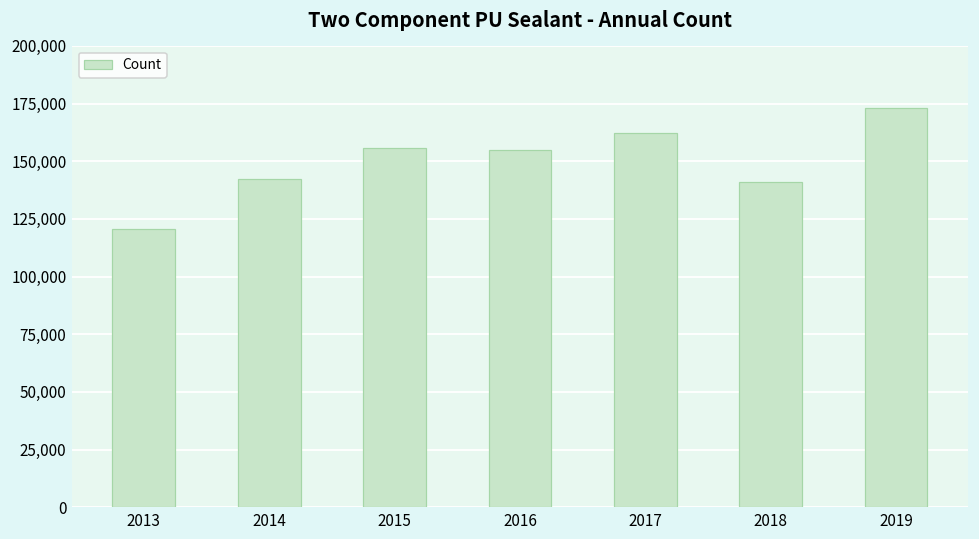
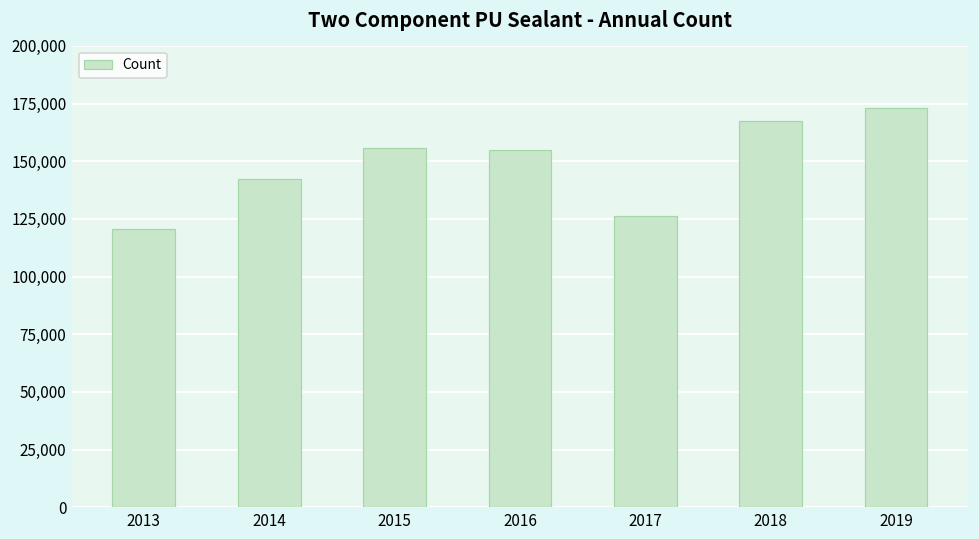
2017: 162,000 -> 126,000
2018: 141,000 -> 167,000
